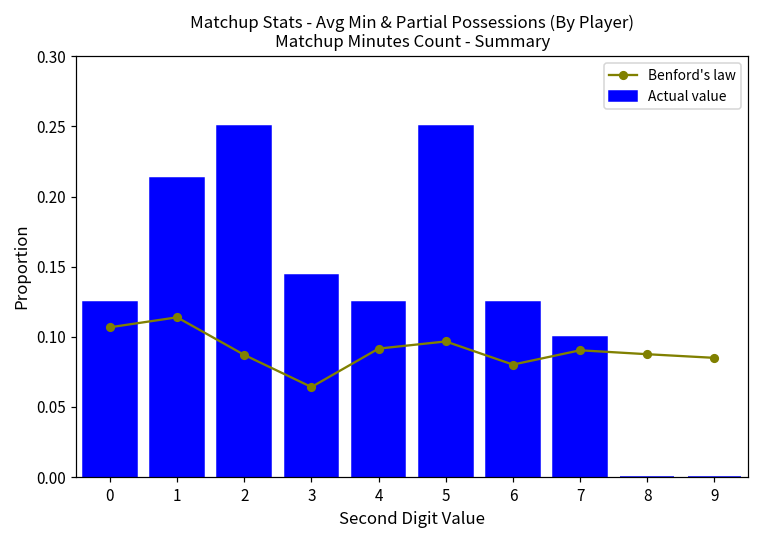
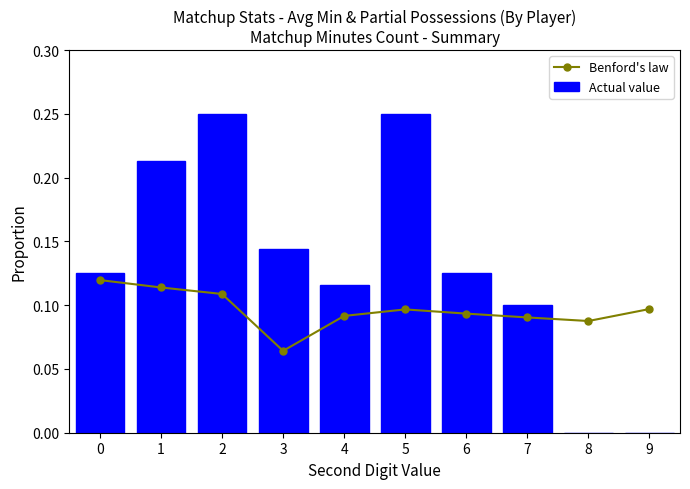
Benford's law, 0: 0.107 -> 0.120
Benford's law, 2: 0.087 -> 0.109
Actual value, 4: 0.125 -> 0.116
Benford's law, 6: 0.080 -> 0.093
Benford's law, 9: 0.085 -> 0.097
